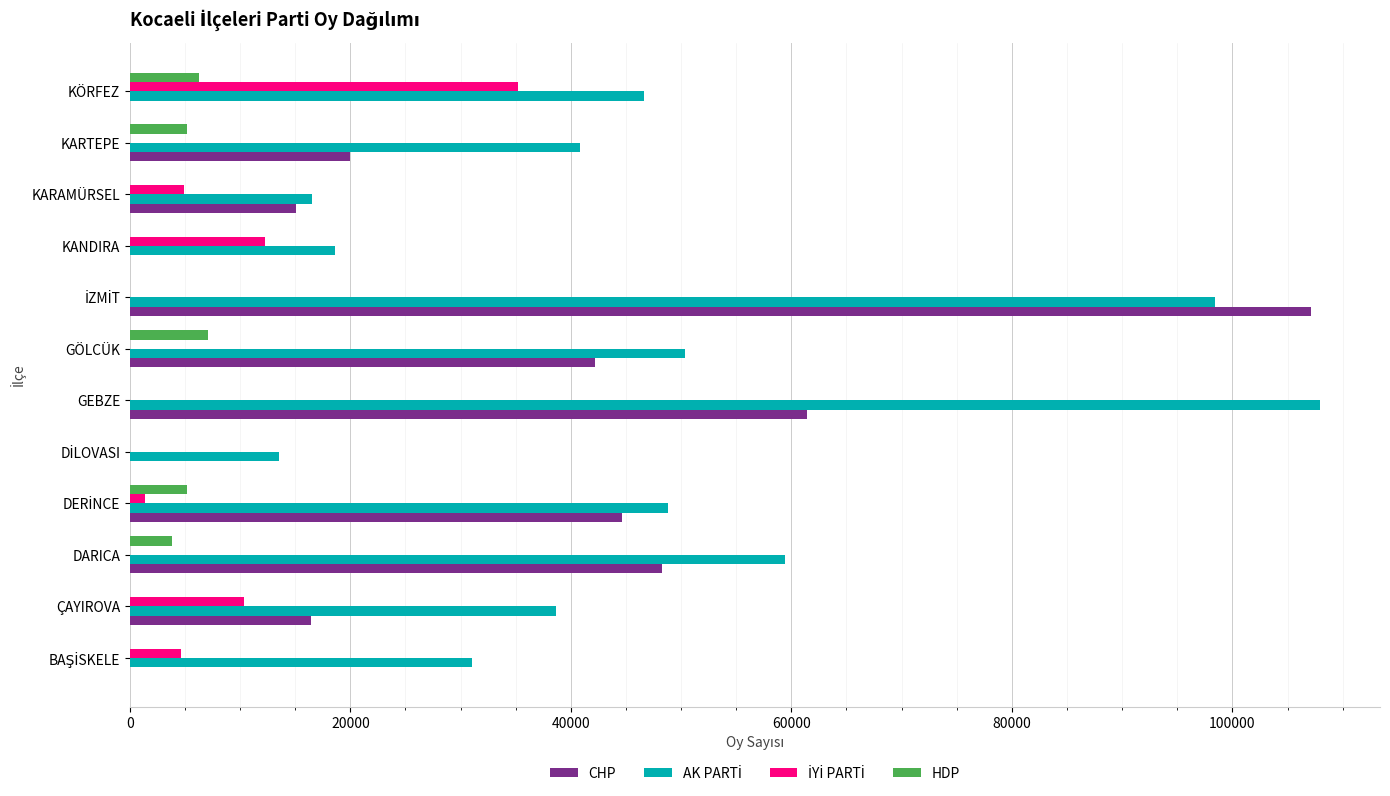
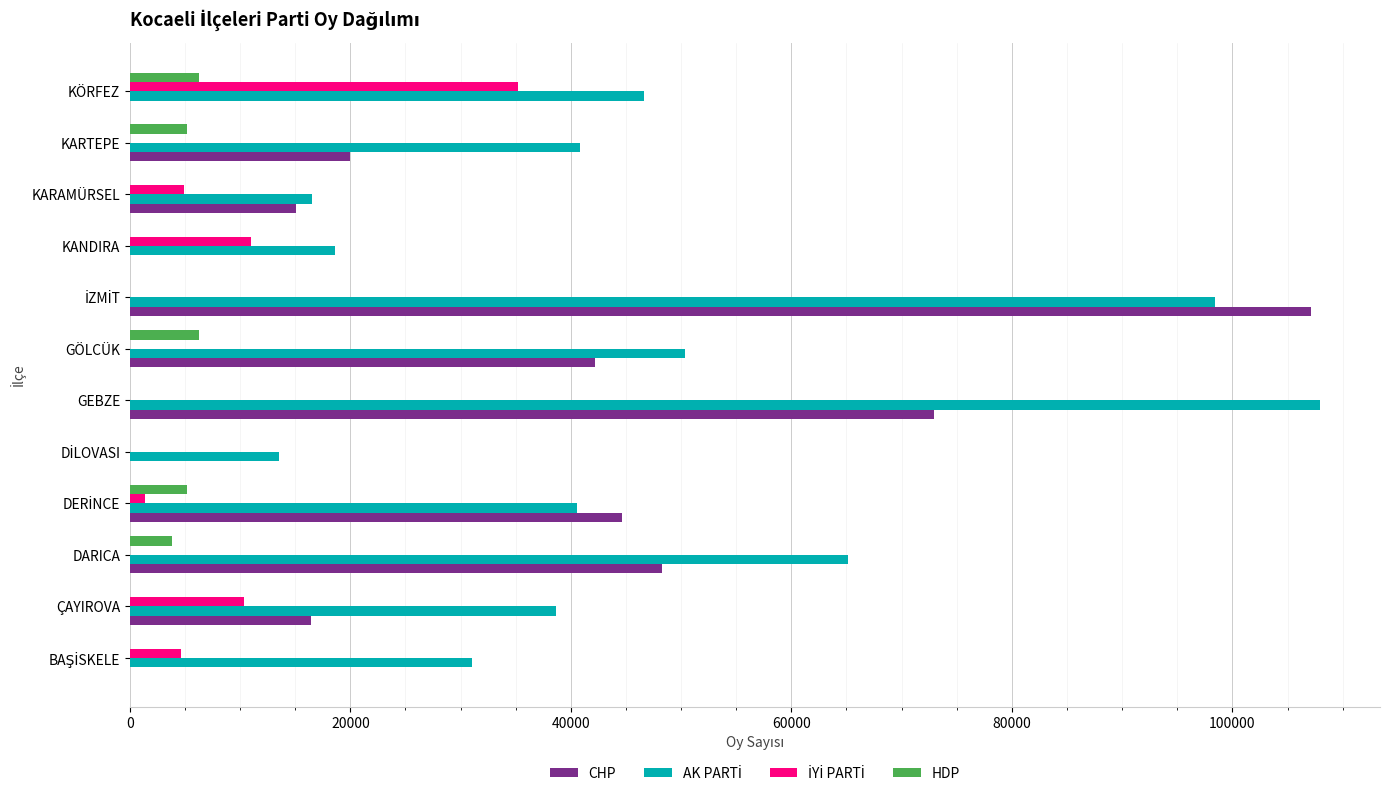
İYİ PARTİ, KANDIRA: 12300 -> 11000
HDP, GÖLCÜK: 7100 -> 6300
CHP, GEBZE: 61400 -> 72900
AK PARTİ, DERİNCE: 48800 -> 40500
AK PARTİ, DARICA: 59400 -> 65100
